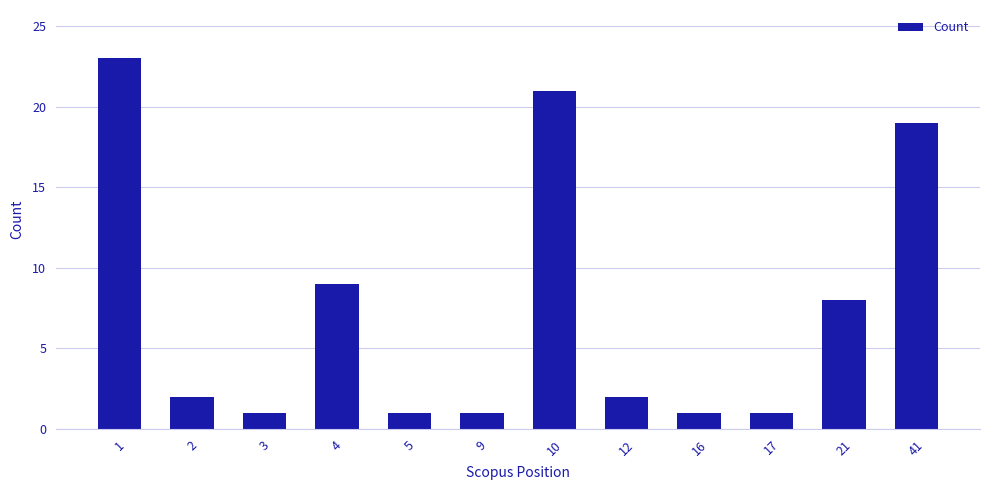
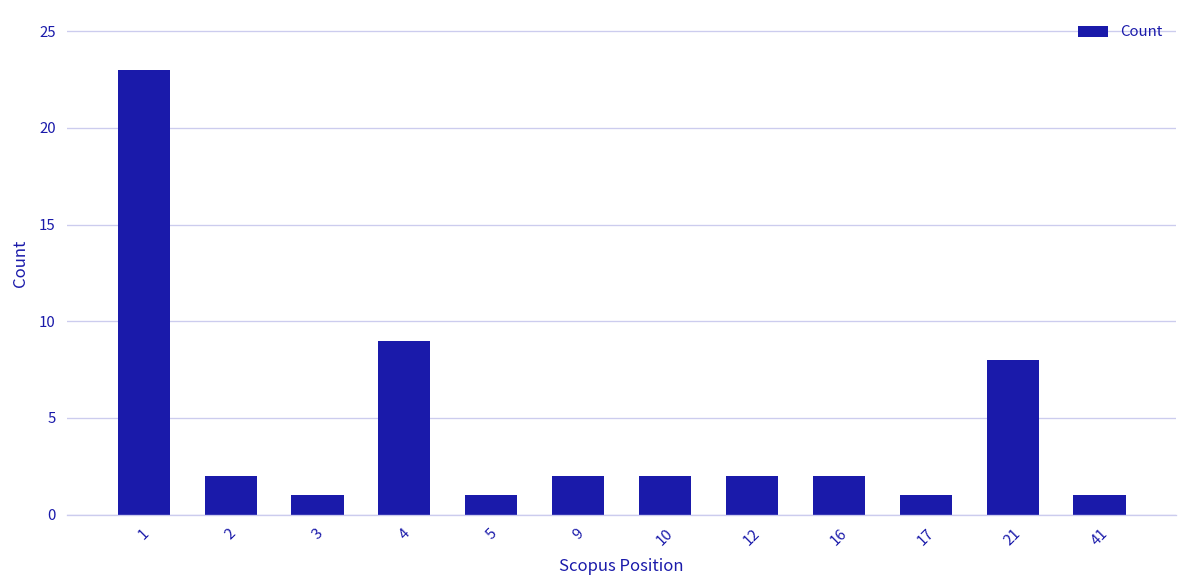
9: 1 -> 2
10: 21 -> 2
16: 1 -> 2
41: 19 -> 1
